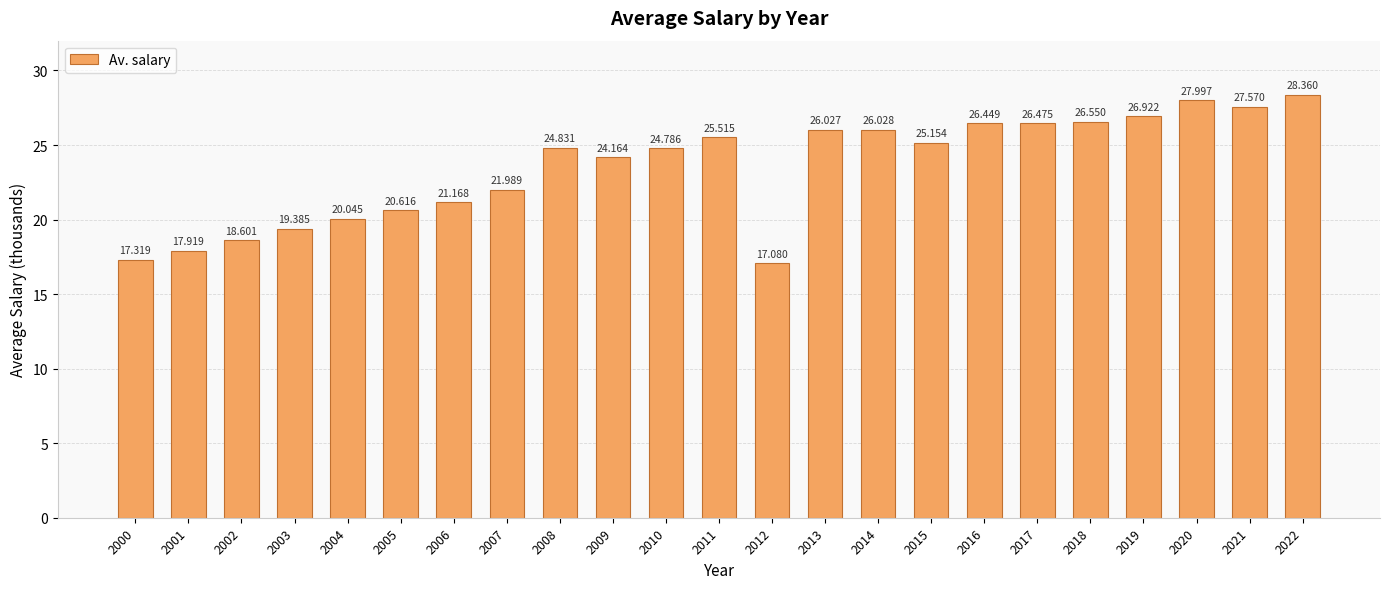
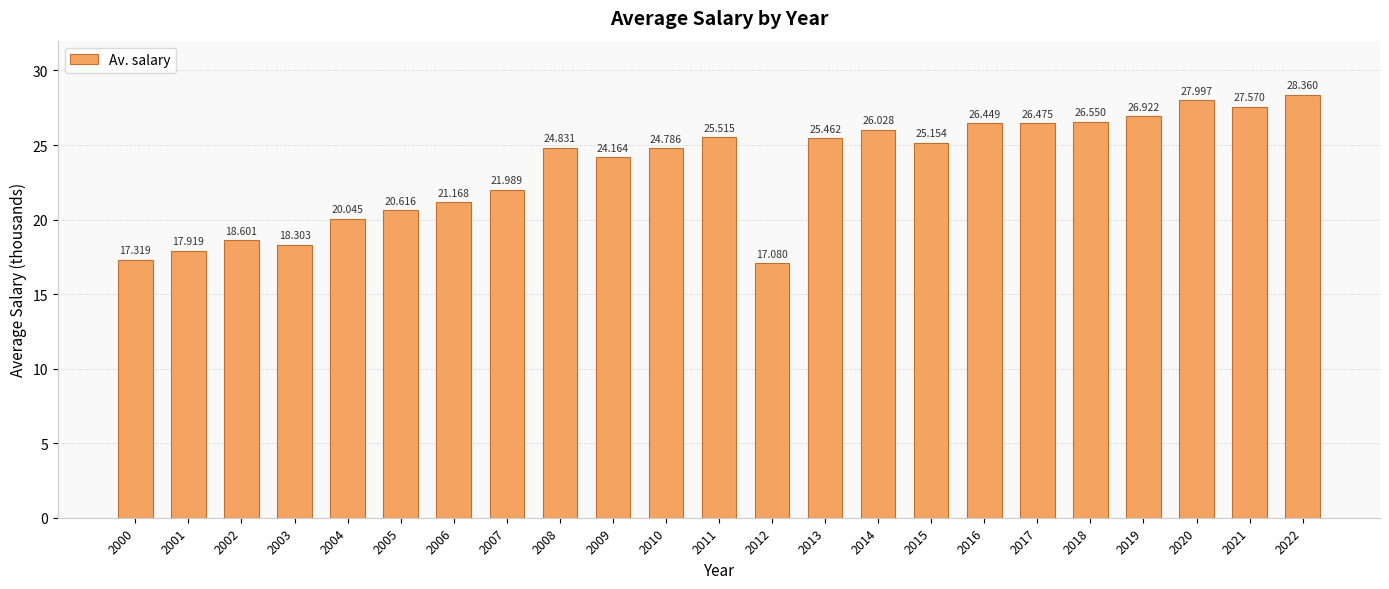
2003: 19.385 -> 18.303
2013: 26.027 -> 25.462
